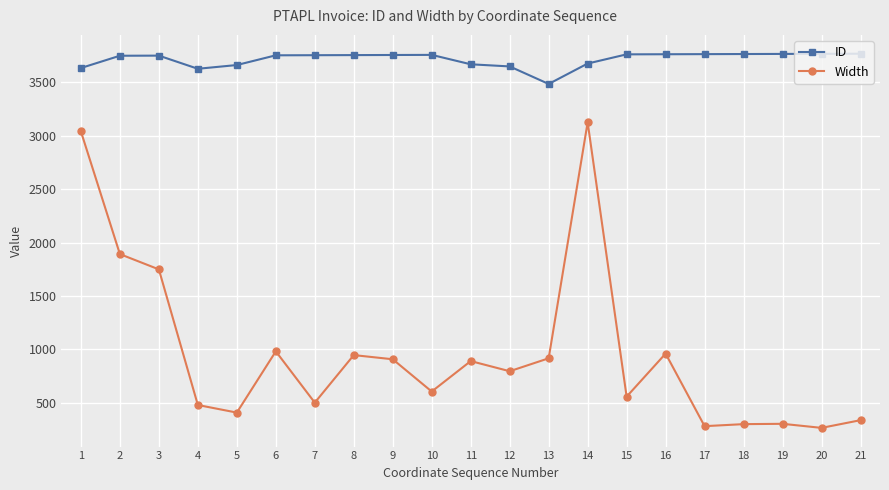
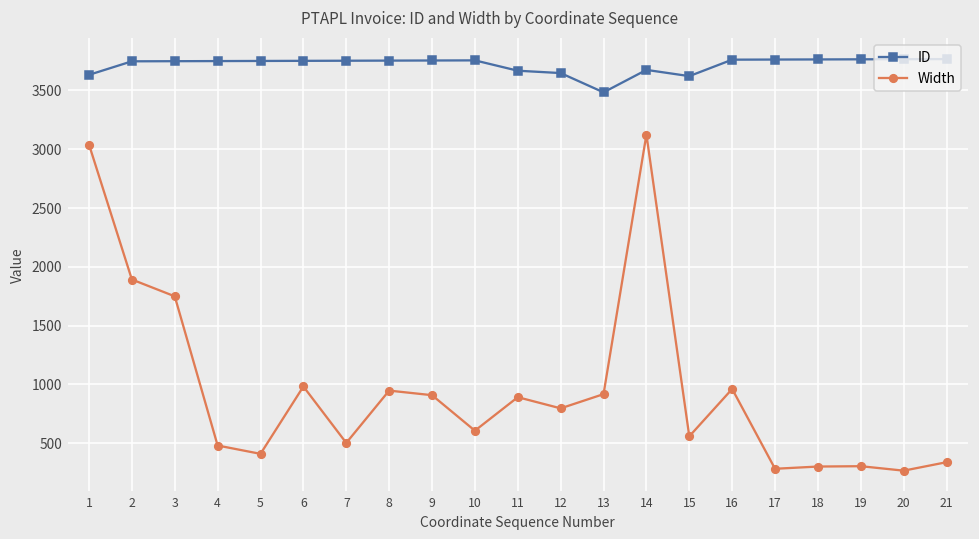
ID, 4: 3630 -> 3750
ID, 5: 3660 -> 3750
ID, 15: 3760 -> 3620
